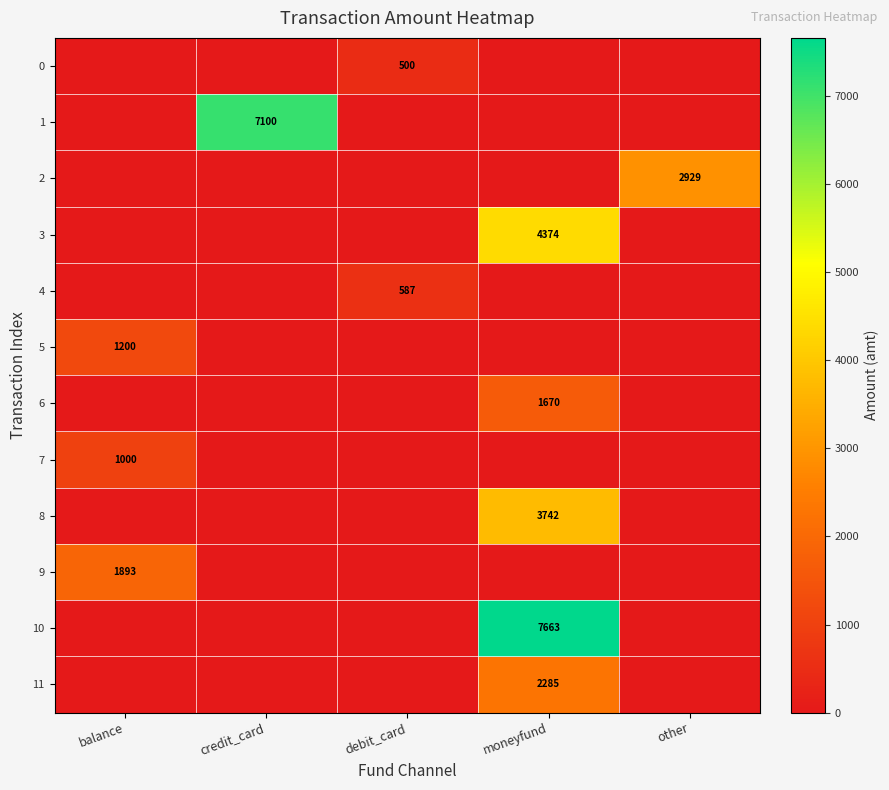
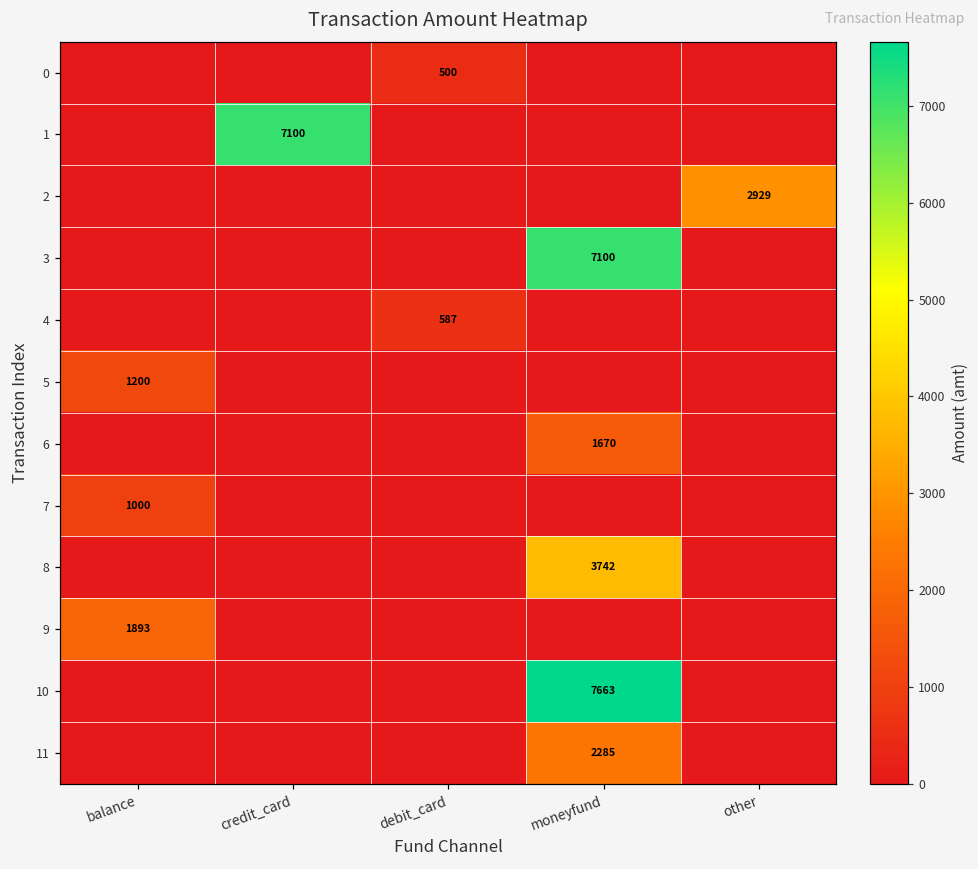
3, moneyfund: 4374 -> 7100
